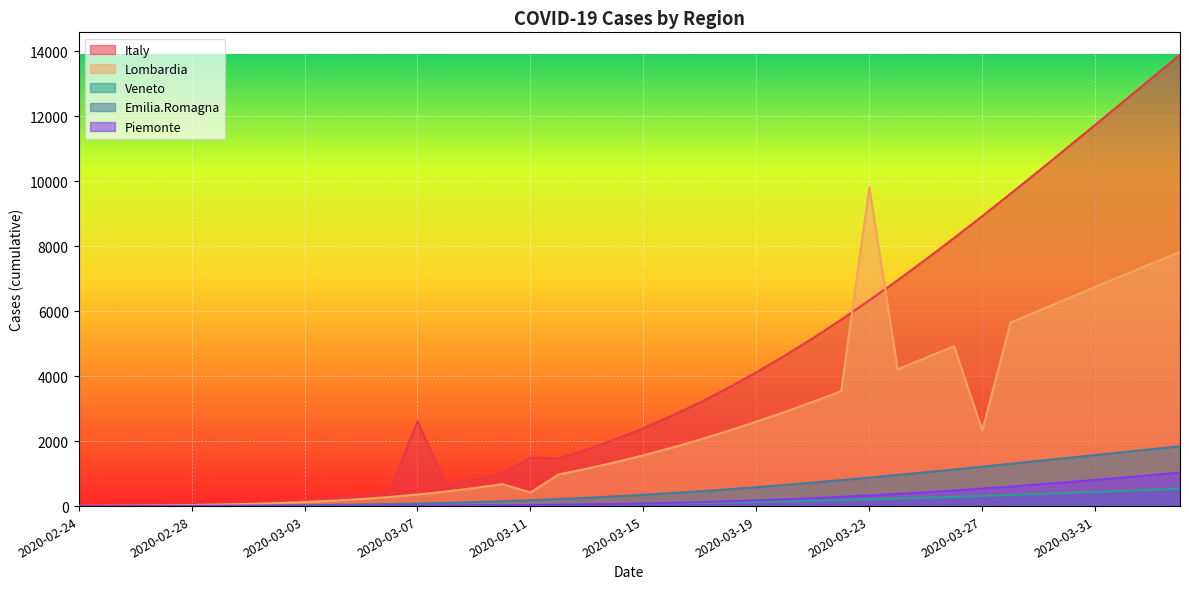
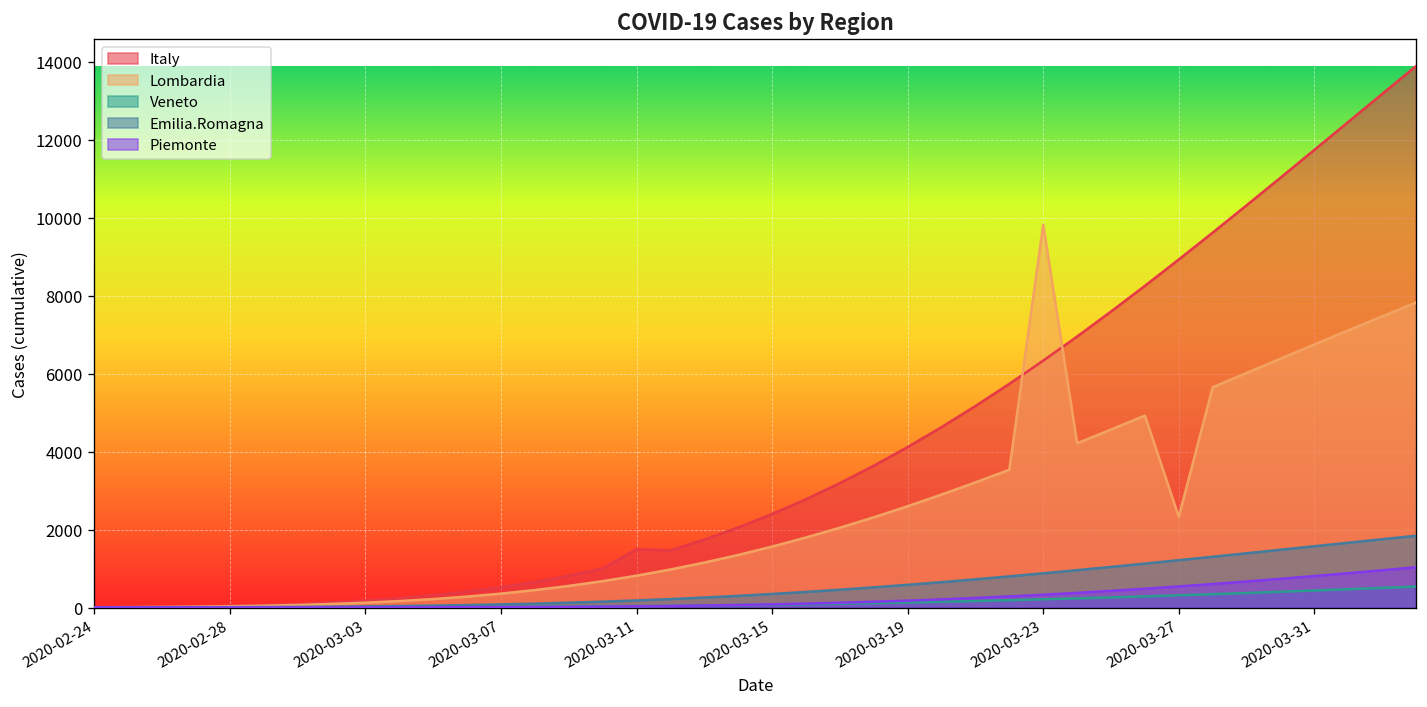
Italy, 2020-03-07: 2600 -> 500
Lombardia, 2020-03-11: 400 -> 800
